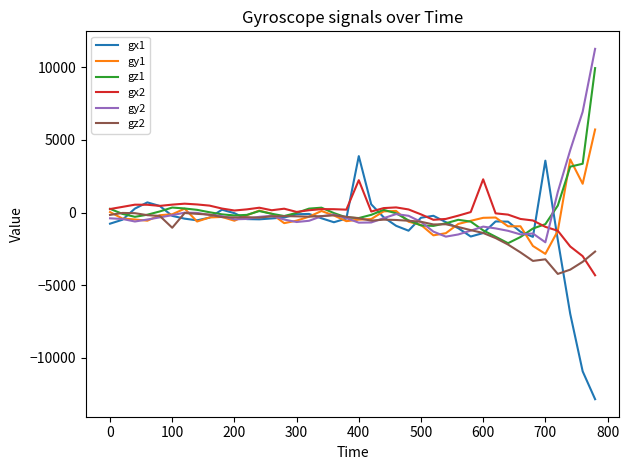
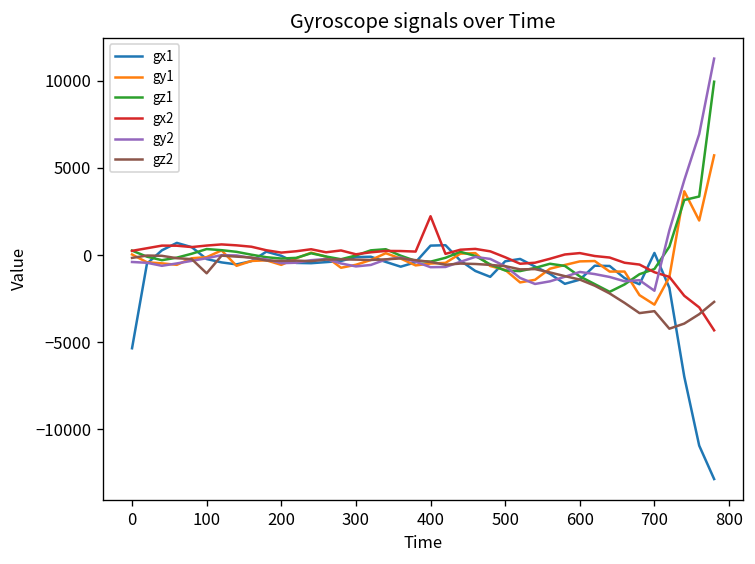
gx1, 0: -800 -> -5300
gx1, 400: 3900 -> 500
gx2, 600: 2300 -> 100
gx1, 700: 3600 -> 100
